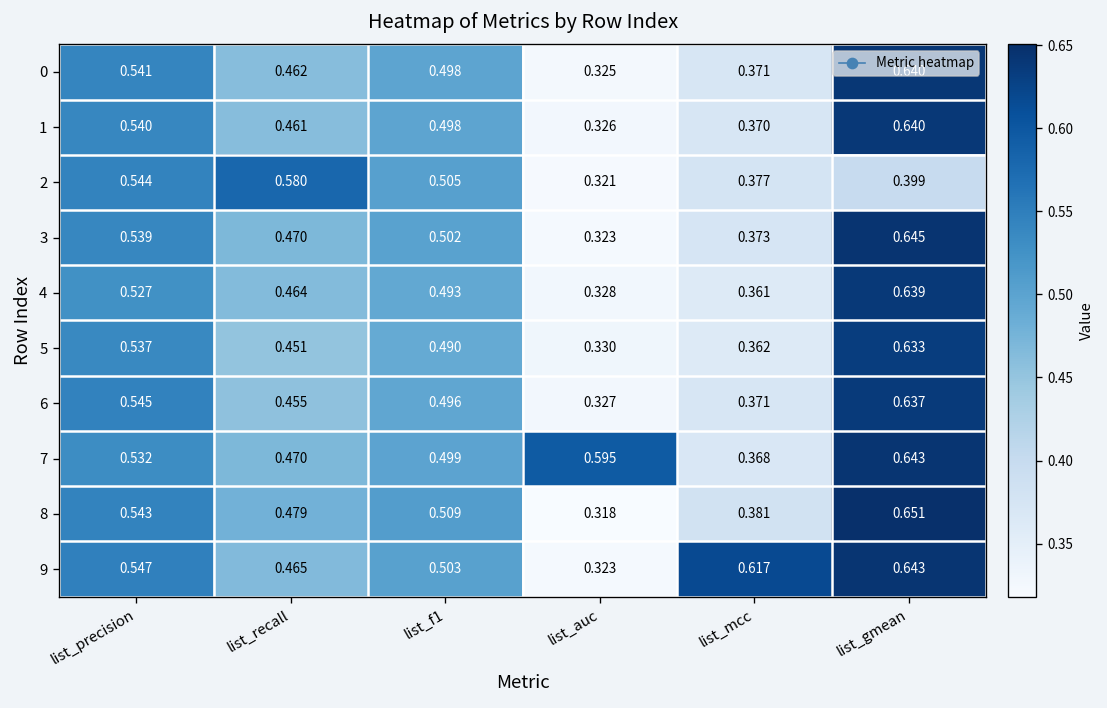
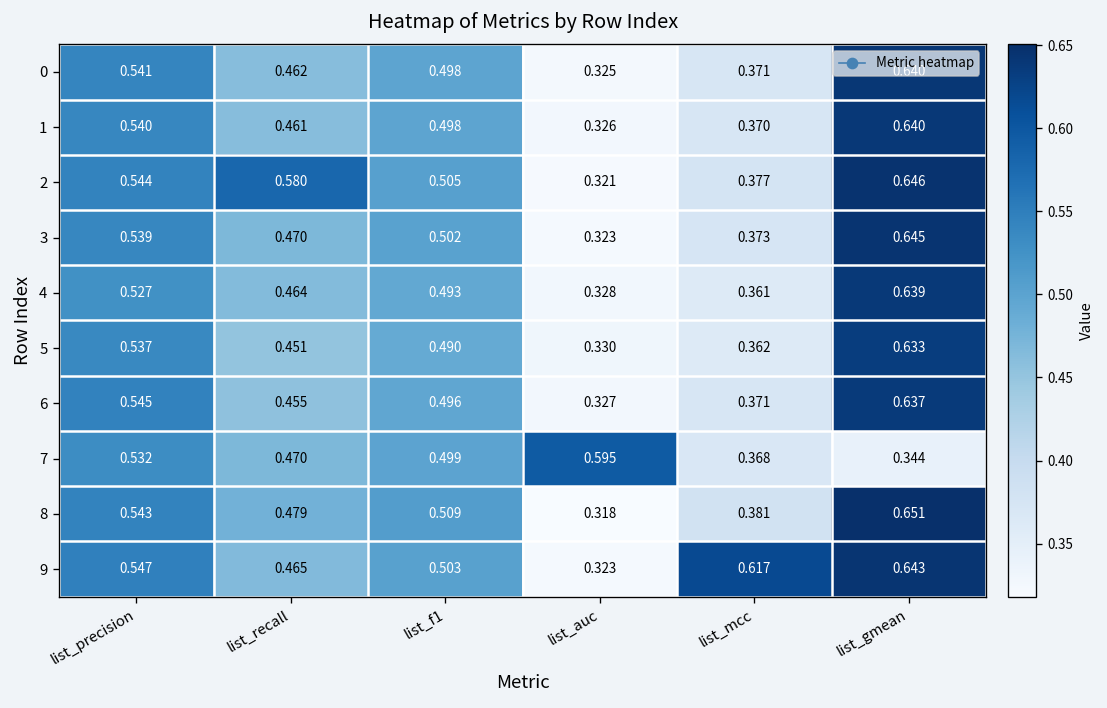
2, list_gmean: 0.399 -> 0.646
7, list_gmean: 0.643 -> 0.344
